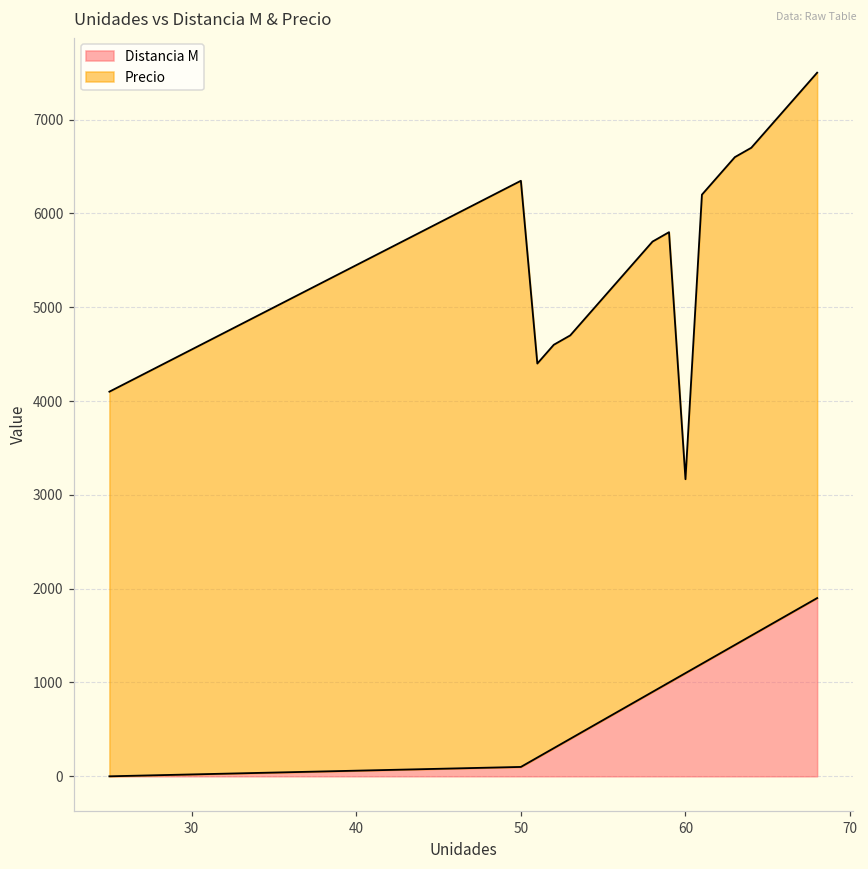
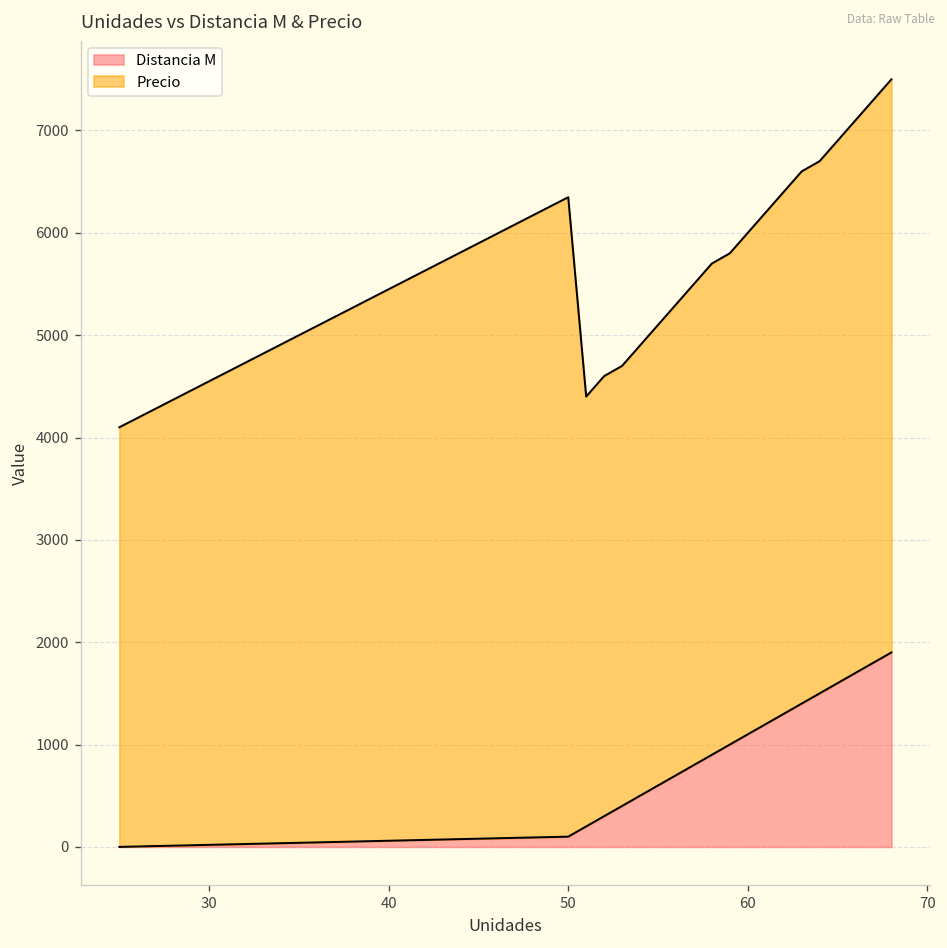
Precio, 60: 2100 -> 4900
